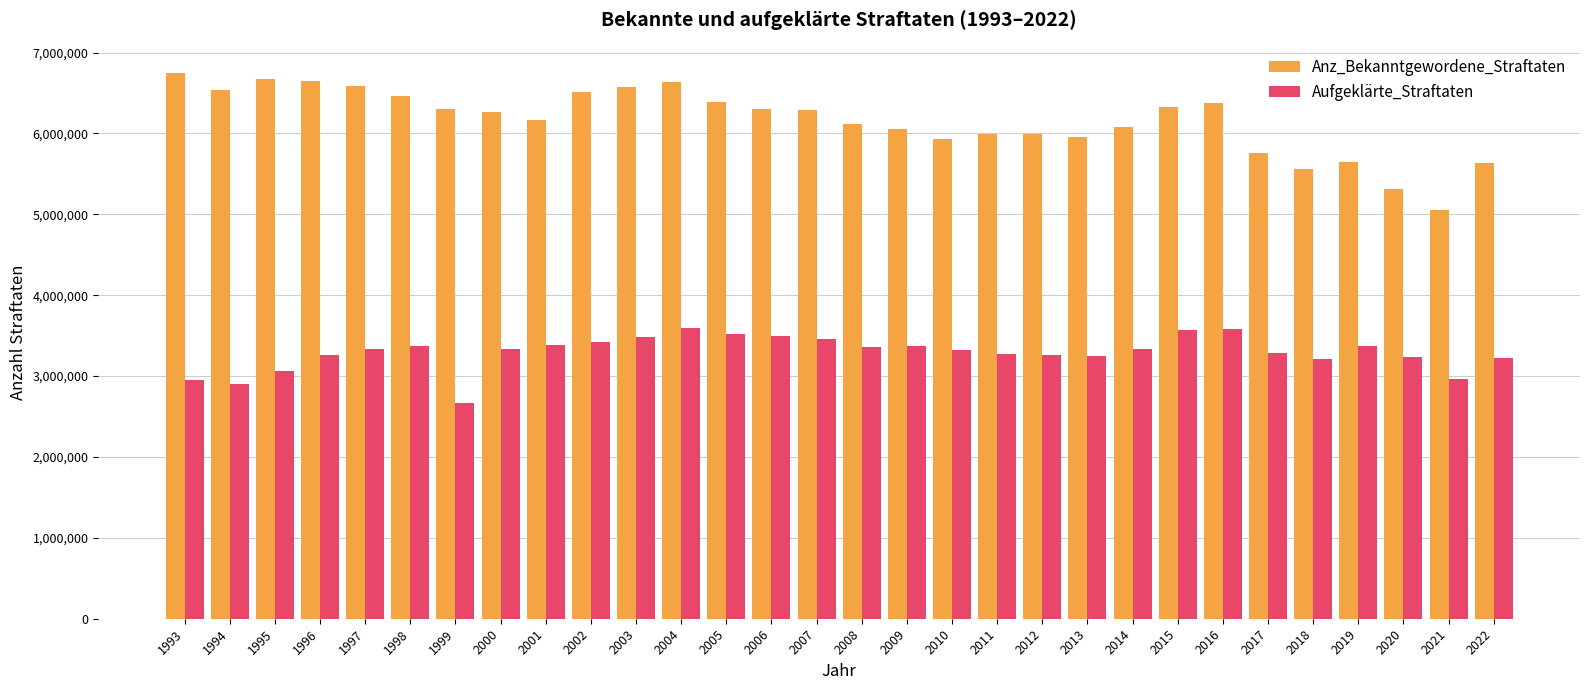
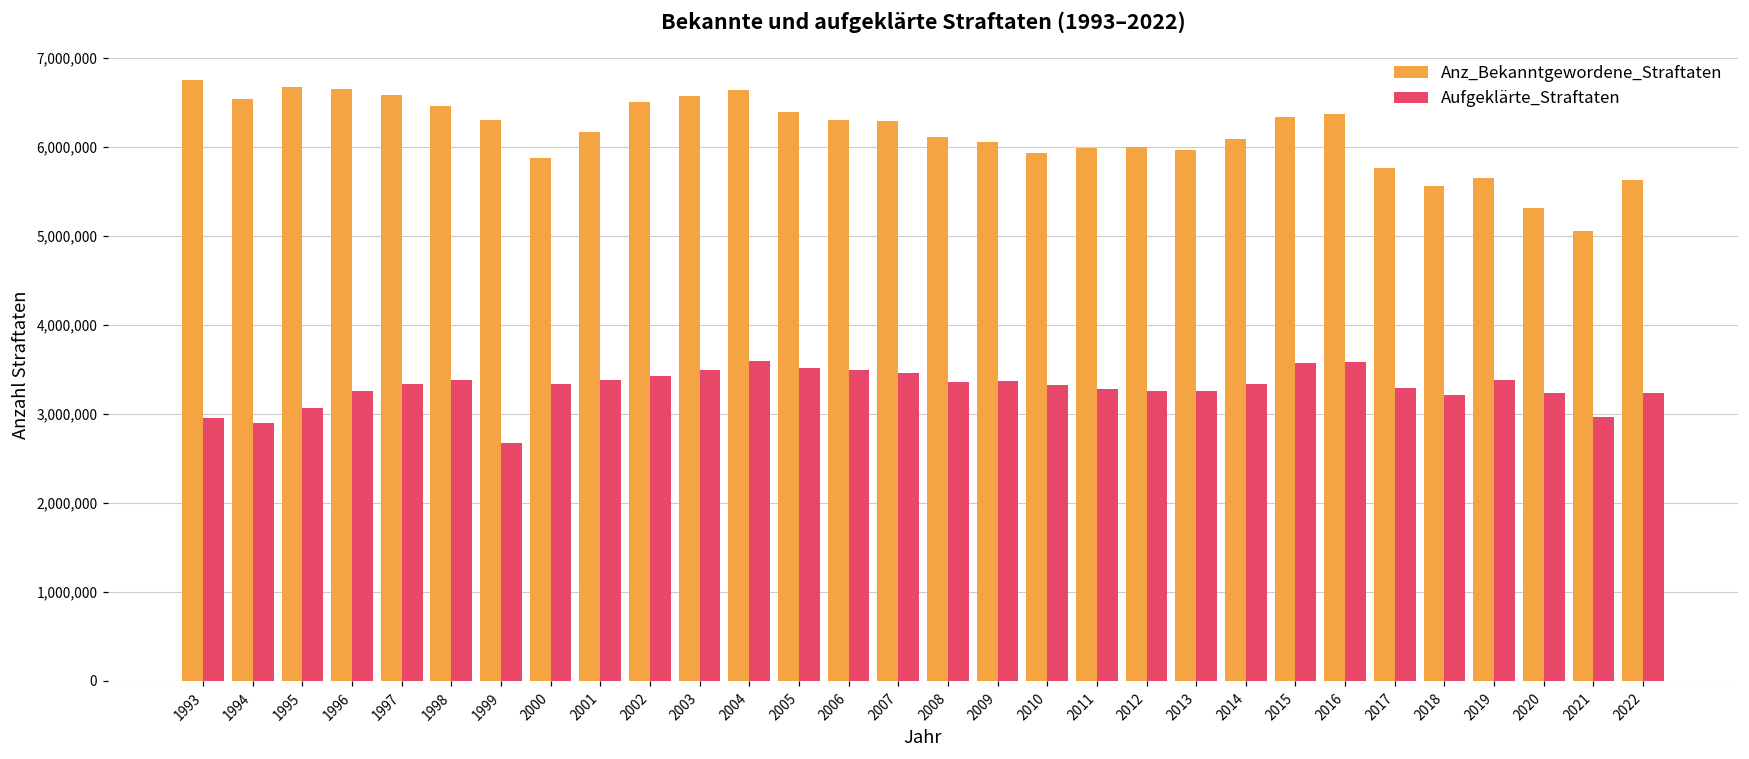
Anz_Bekanntgewordene_Straftaten, 2000: 6,300,000 -> 5,900,000
